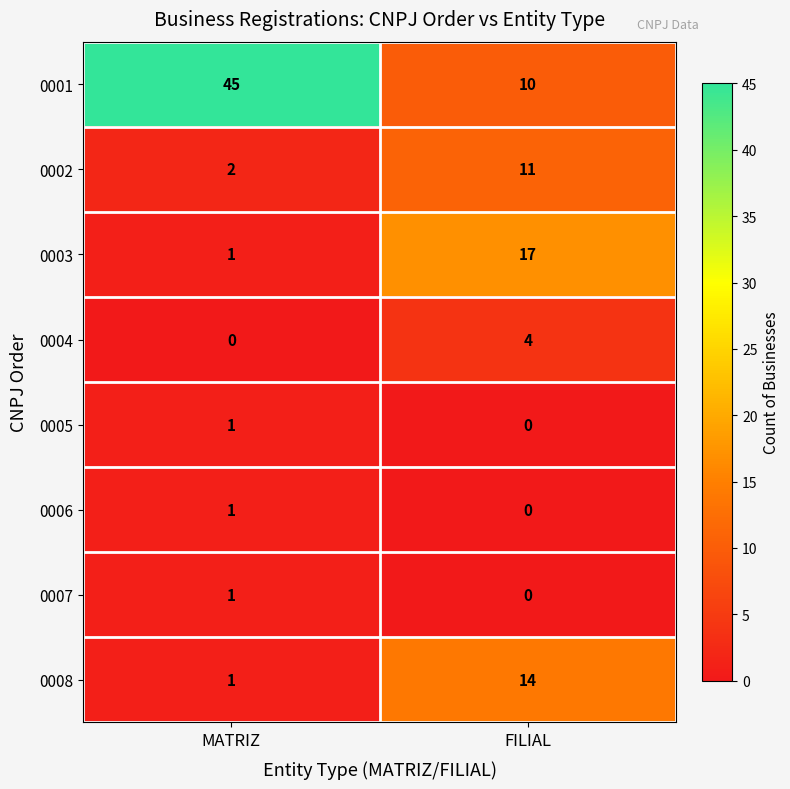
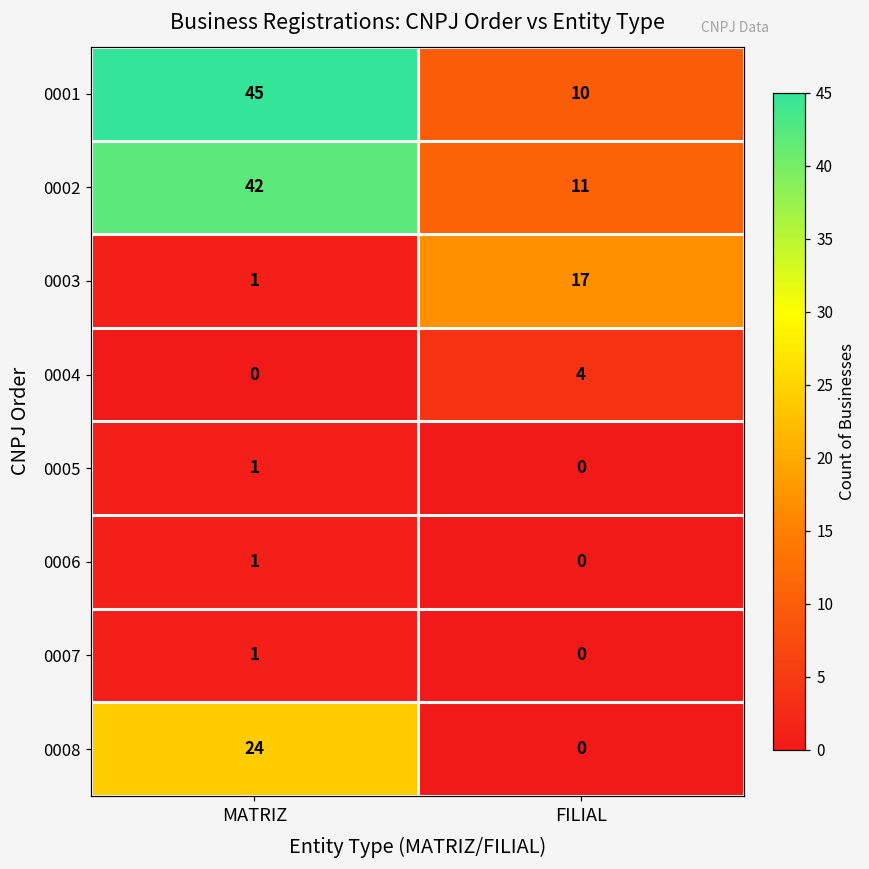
0002, MATRIZ: 2 -> 42
0008, MATRIZ: 1 -> 24
0008, FILIAL: 14 -> 0
